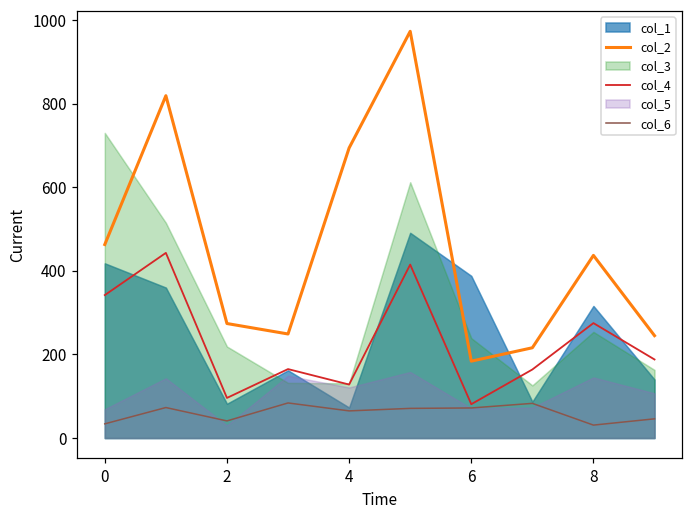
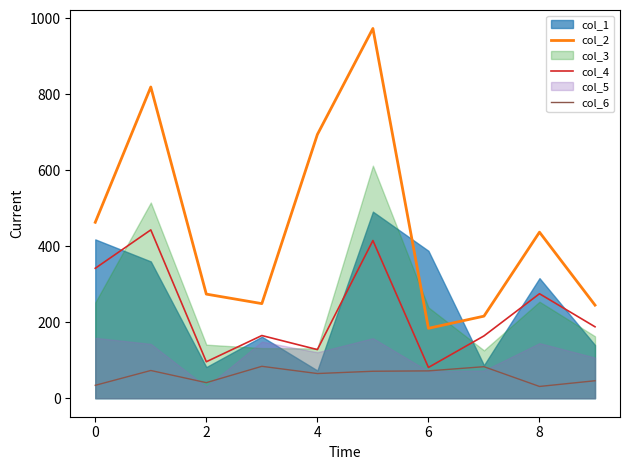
col_3, 0: 730 -> 250
col_5, 0: 70 -> 160
col_3, 2: 220 -> 140
